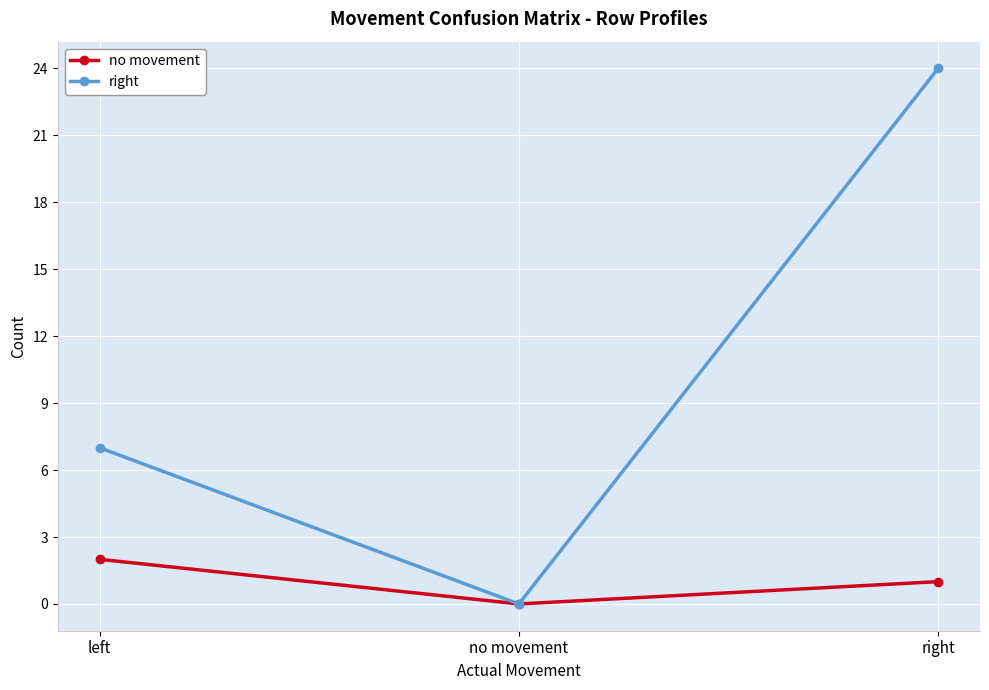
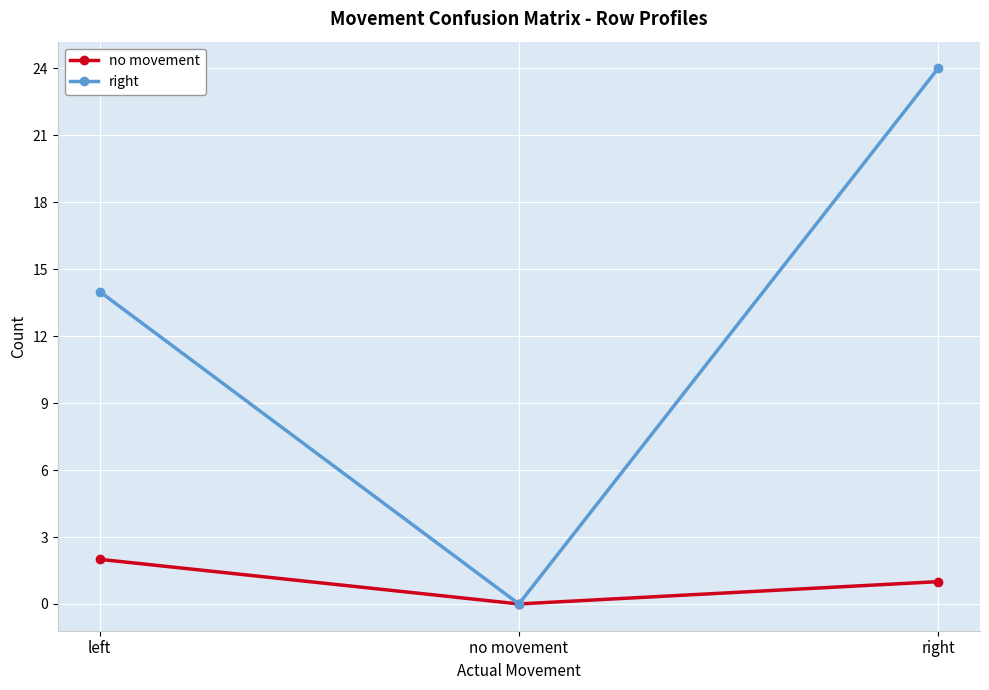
right, left: 7 -> 14
